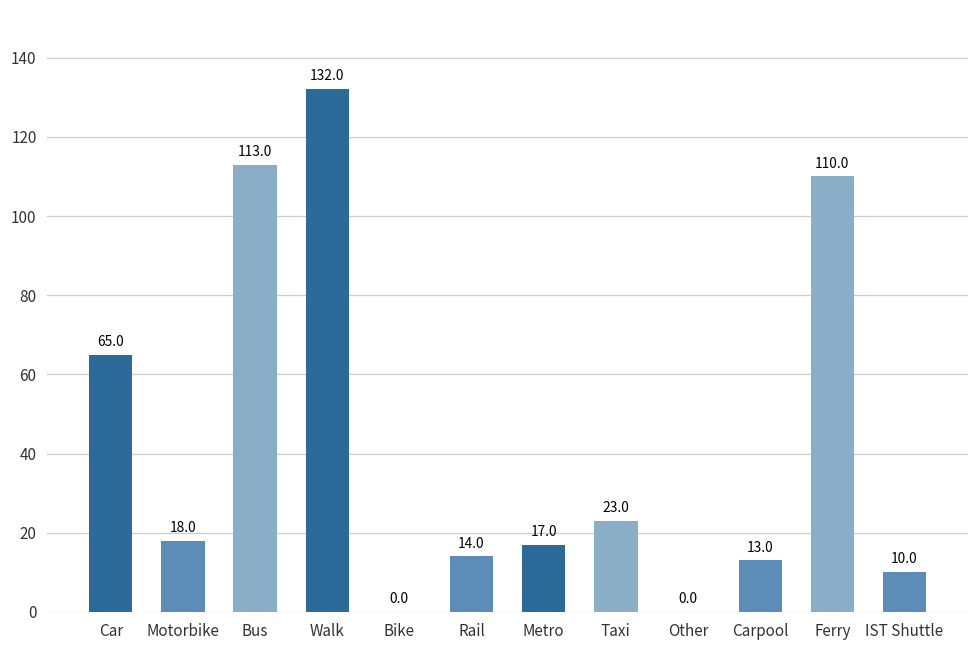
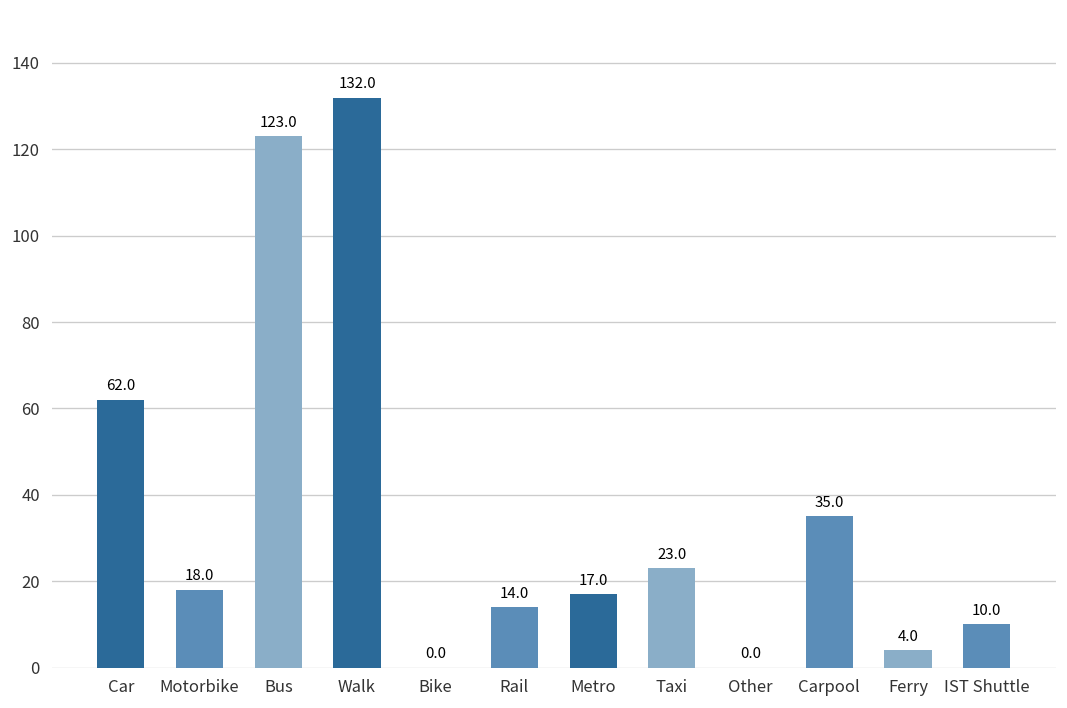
Car: 65.0 -> 62.0
Bus: 113.0 -> 123.0
Carpool: 13.0 -> 35.0
Ferry: 110.0 -> 4.0
